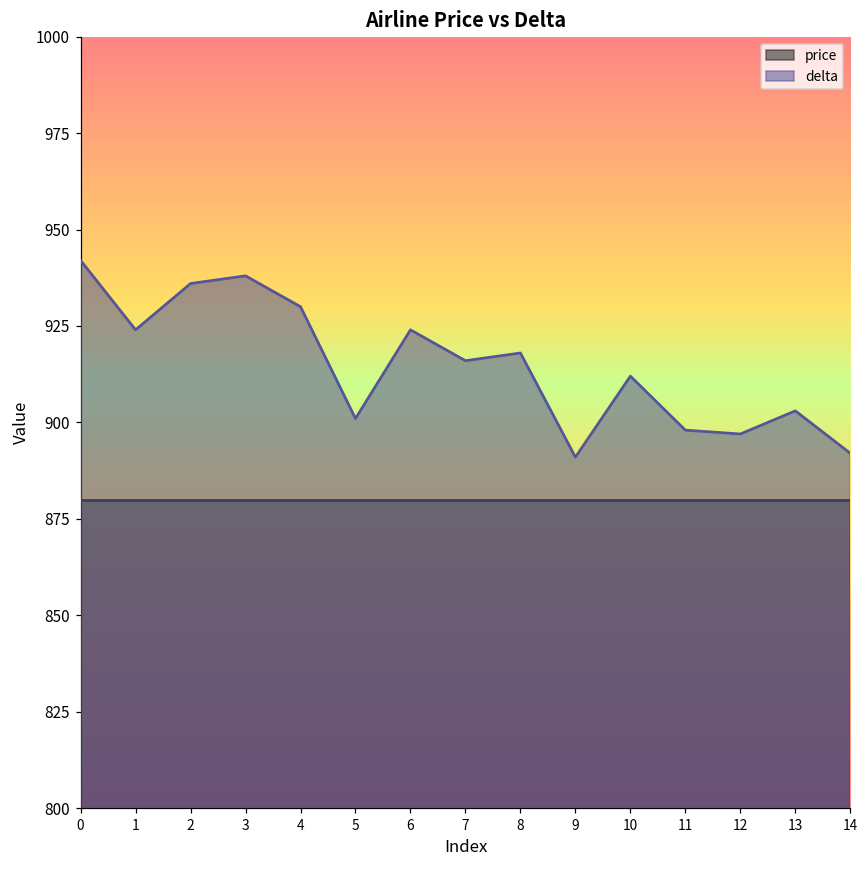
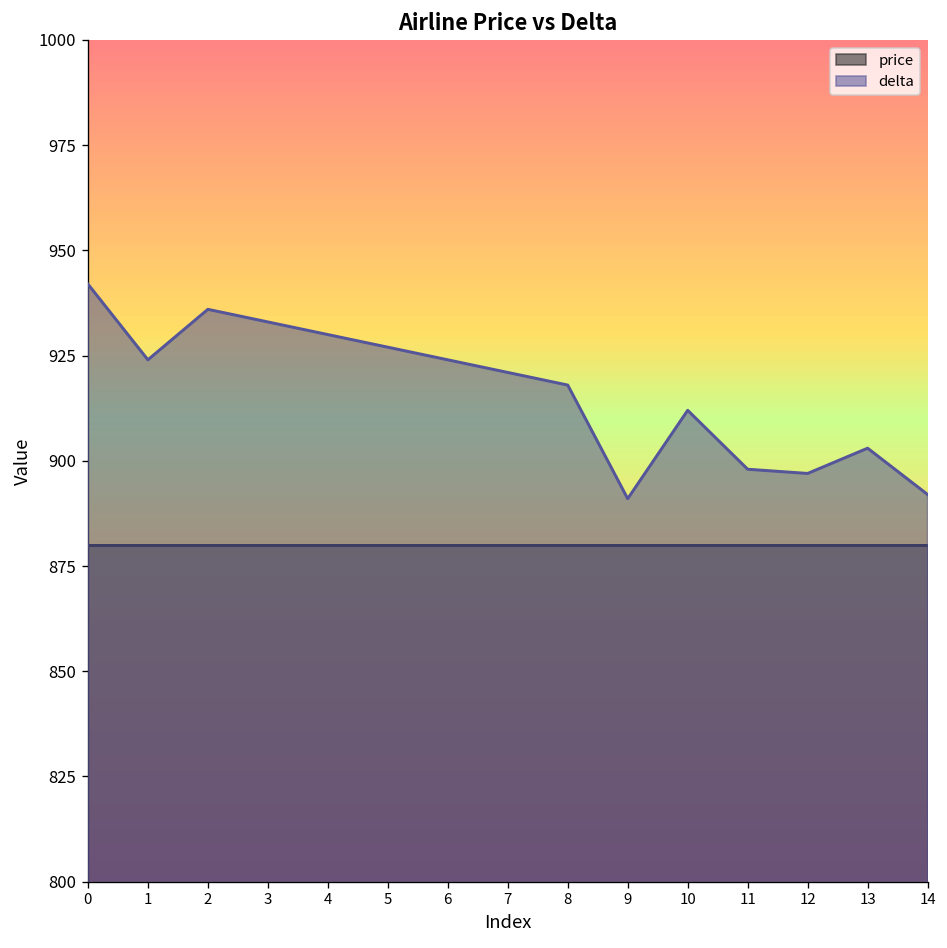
delta, 3: 938 -> 933
delta, 5: 901 -> 927
delta, 7: 916 -> 921
